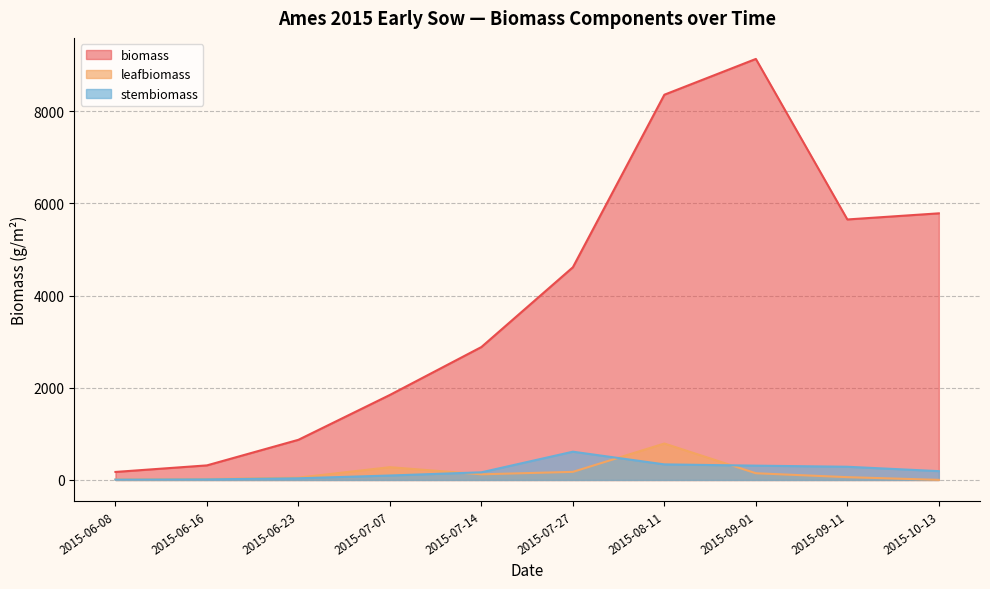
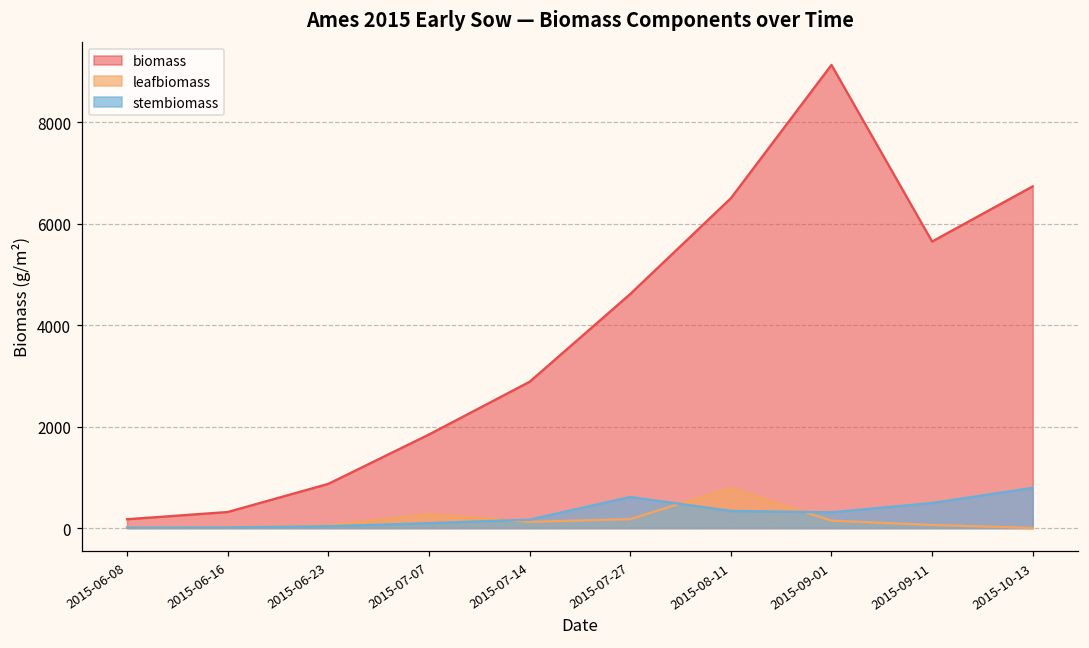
biomass, 2015-08-11: 8400 -> 6500
stembiomass, 2015-09-11: 300 -> 500
biomass, 2015-10-13: 5800 -> 6700
stembiomass, 2015-10-13: 200 -> 800
